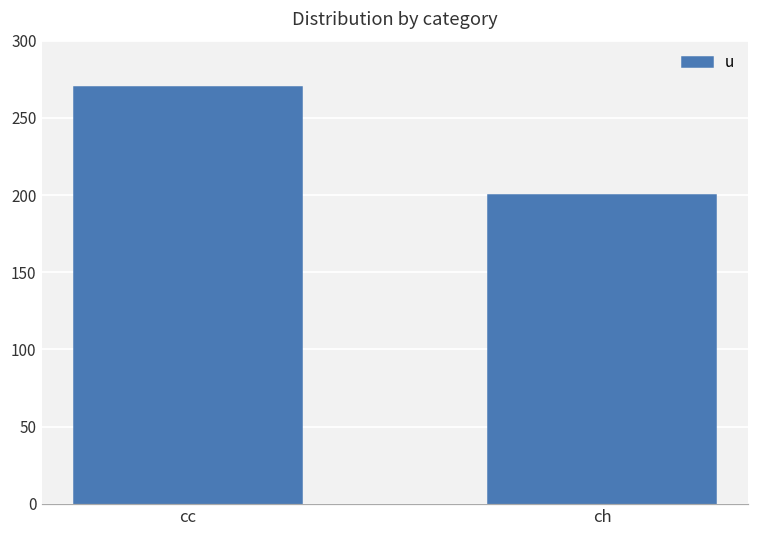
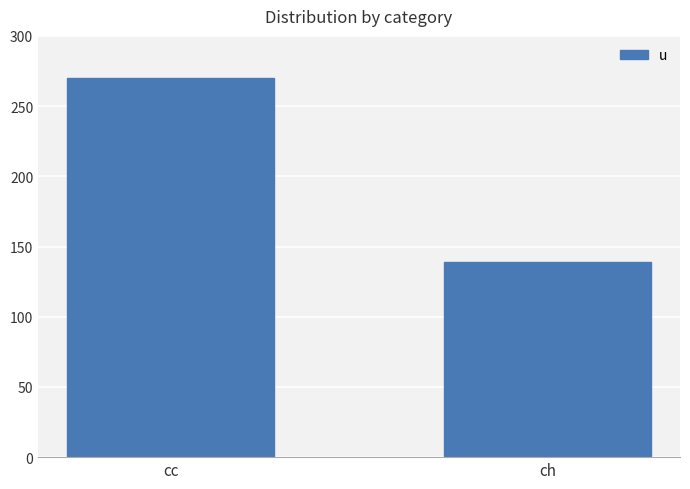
ch: 200 -> 139
